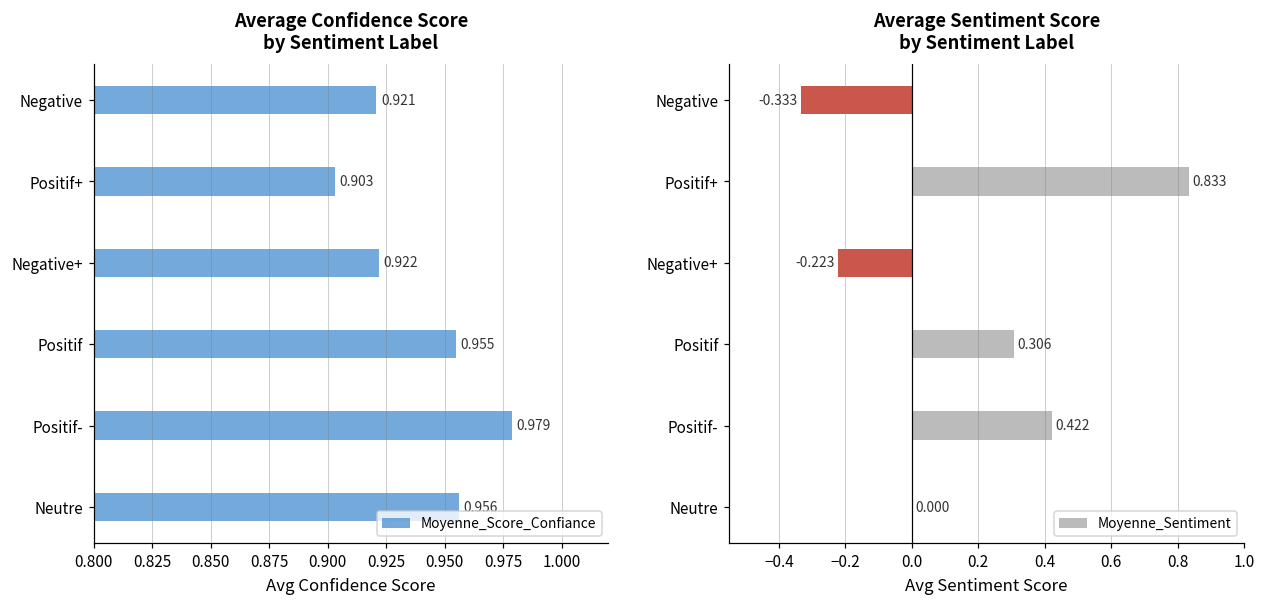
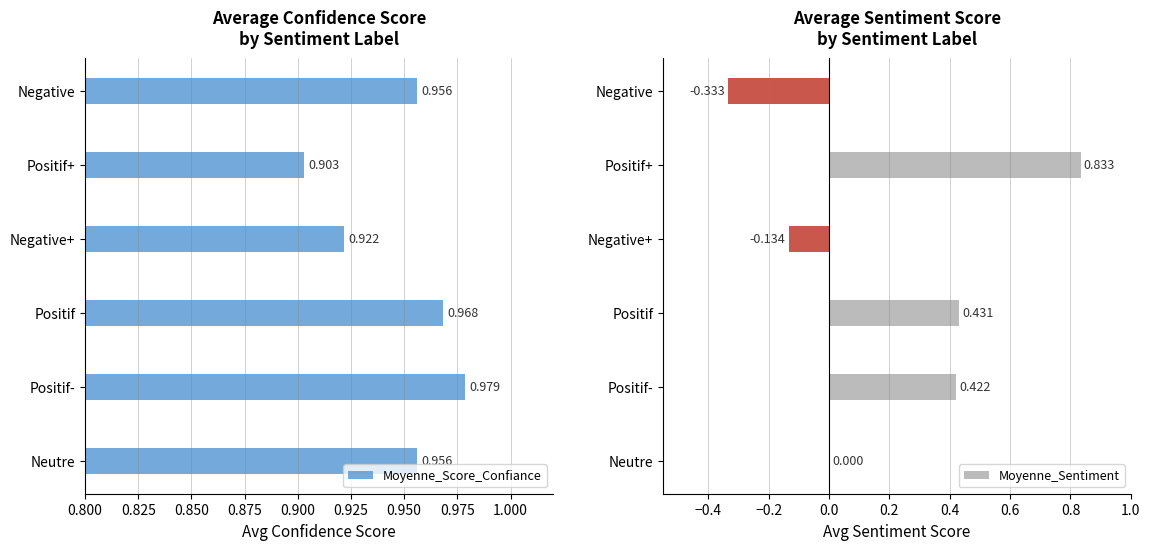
Average Confidence Score by Sentiment Label, Negative: 0.921 -> 0.956
Average Confidence Score by Sentiment Label, Positif: 0.955 -> 0.968
Average Sentiment Score by Sentiment Label, Negative+: -0.223 -> -0.134
Average Sentiment Score by Sentiment Label, Positif: 0.306 -> 0.431
